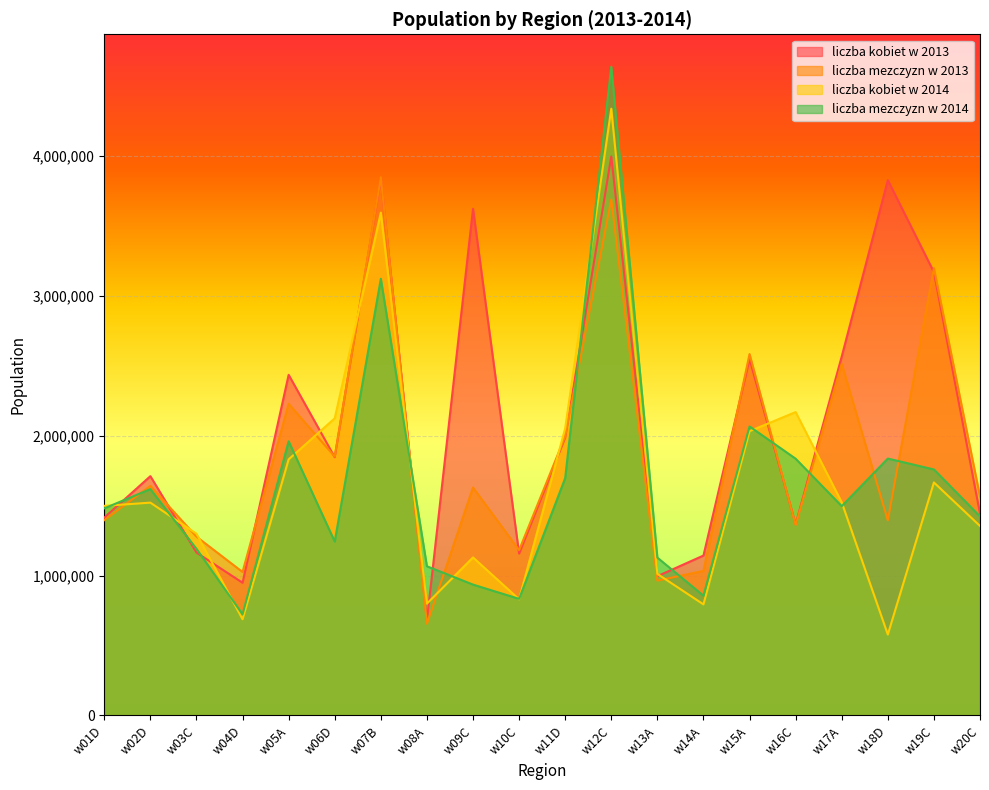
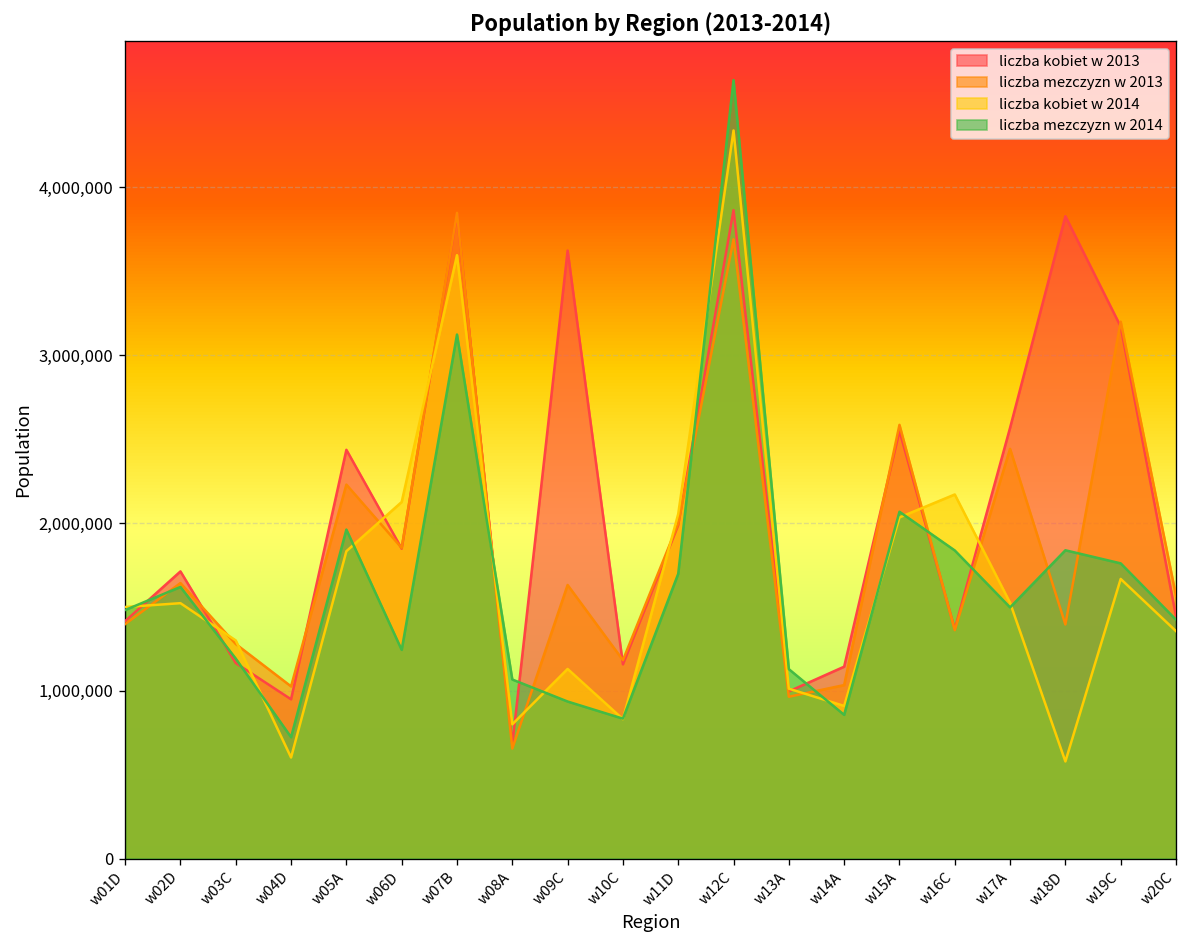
liczba kobiet w 2014, w04D: 690,000 -> 600,000
liczba kobiet w 2013, w12C: 4,000,000 -> 3,860,000
liczba kobiet w 2014, w14A: 790,000 -> 910,000
liczba mezczyzn w 2013, w17A: 2,510,000 -> 2,440,000
